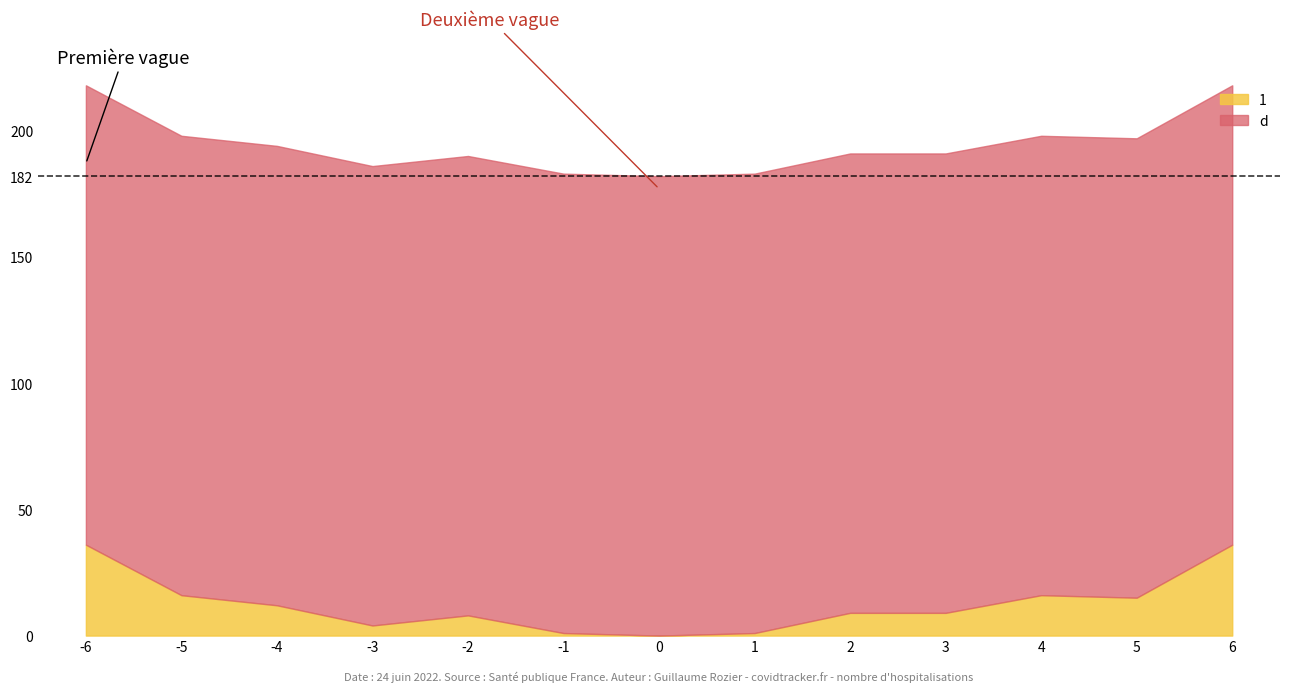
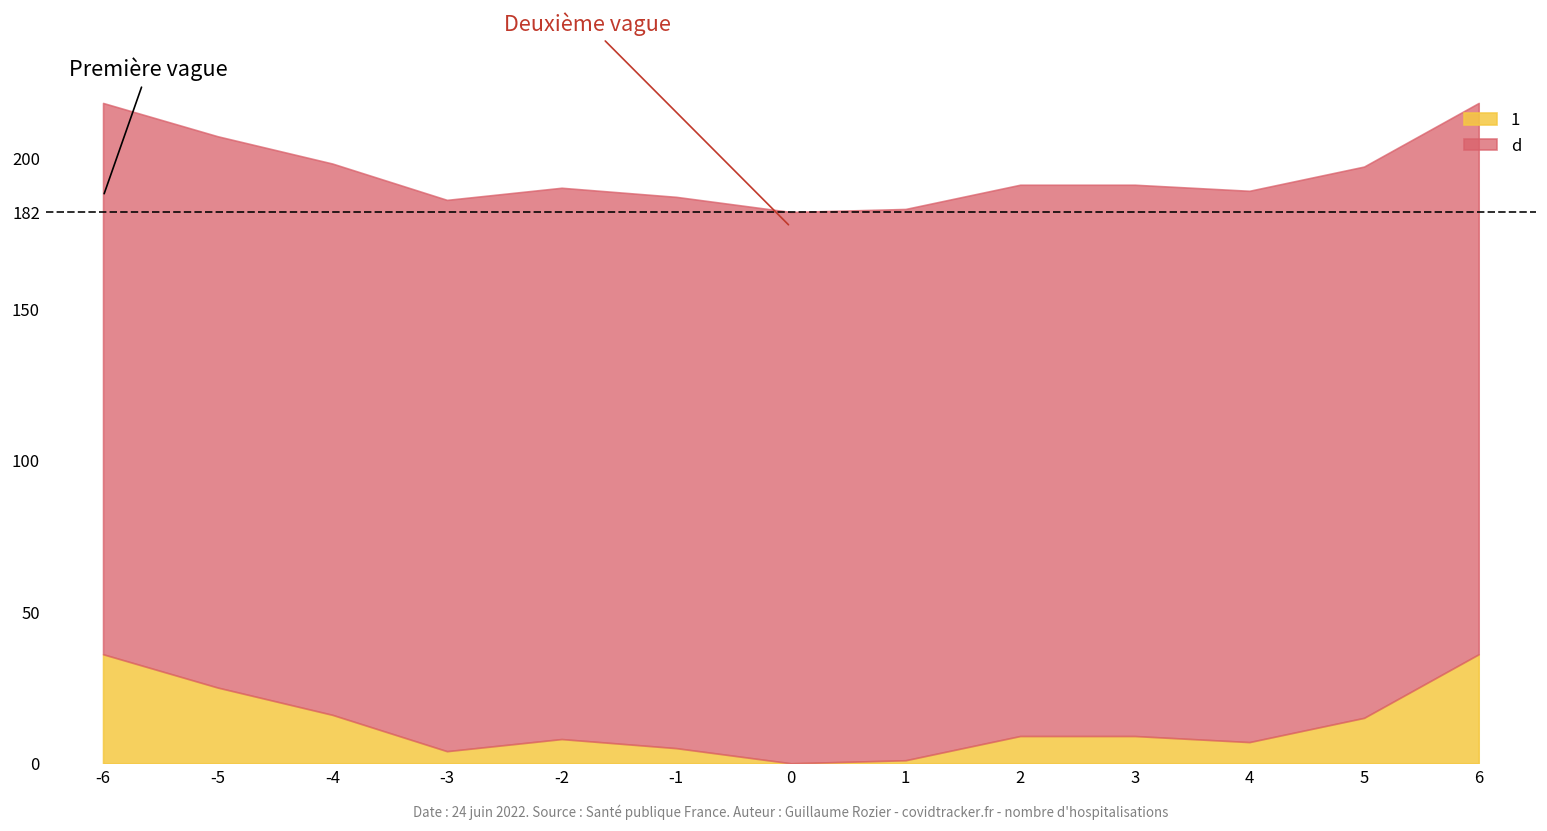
1, -5: 16 -> 25
1, -4: 12 -> 16
1, -1: 1 -> 5
1, 4: 16 -> 7
